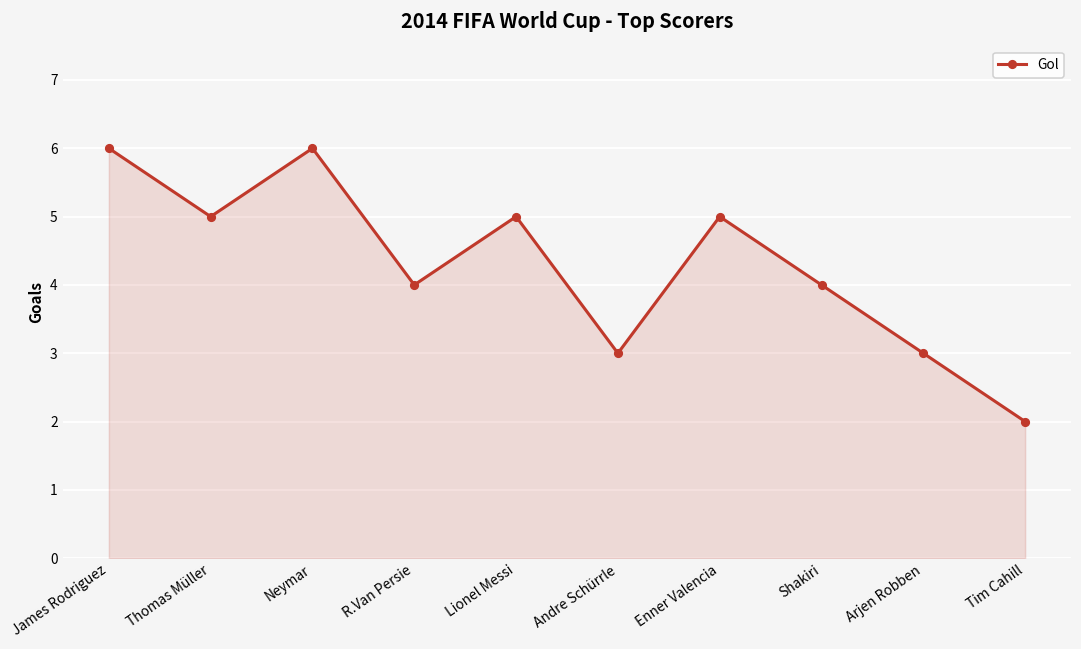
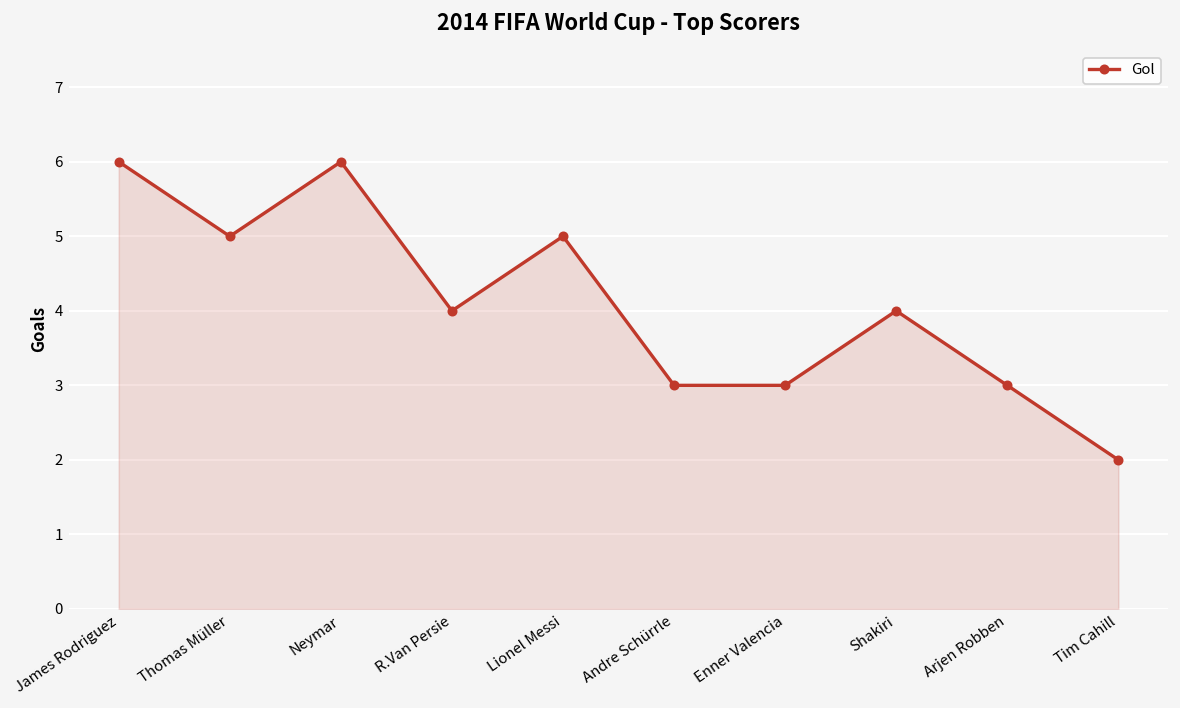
Enner Valencia: 5 -> 3
